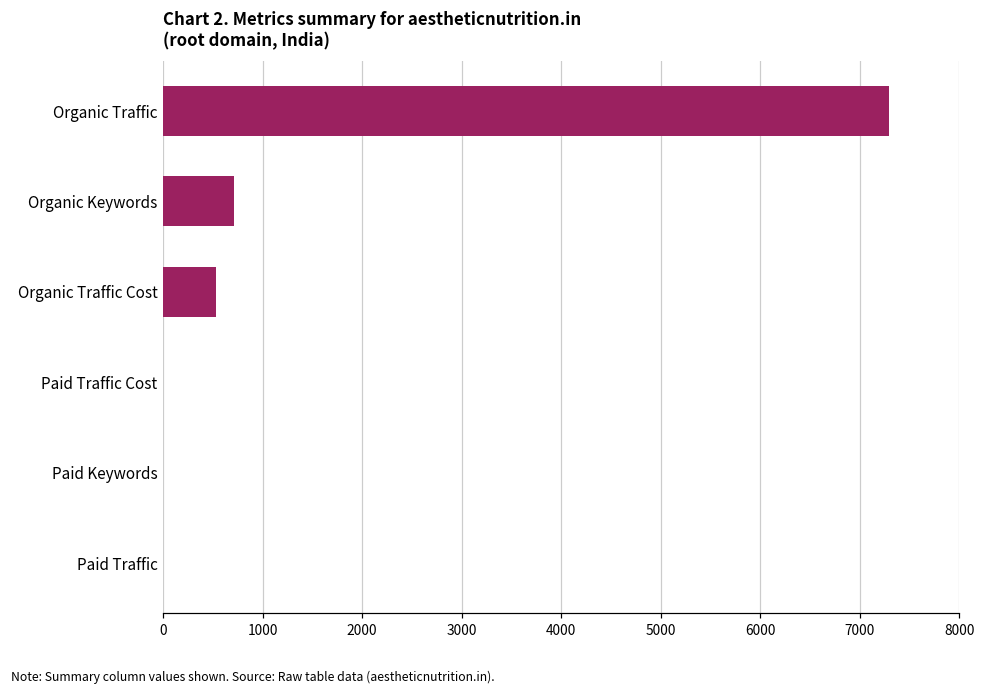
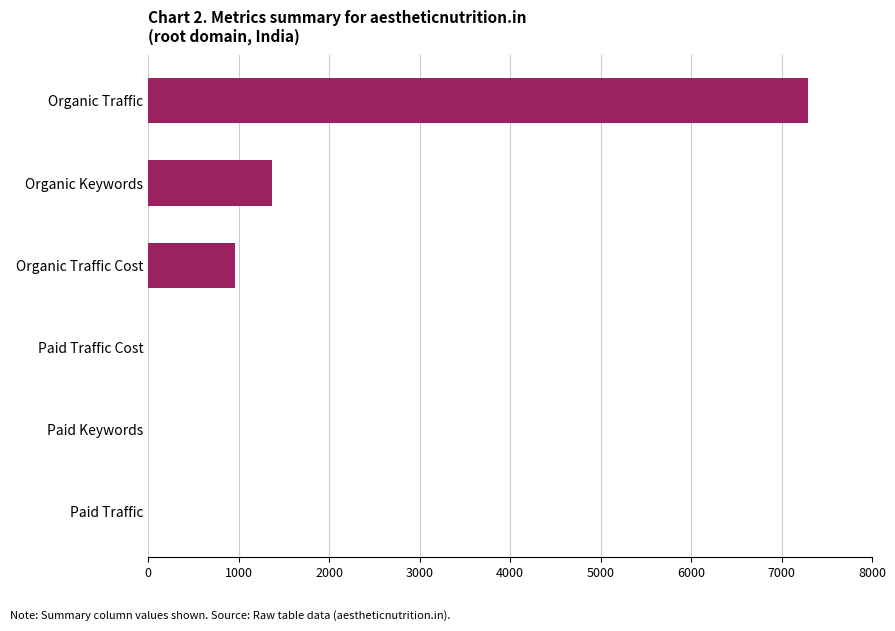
Organic Keywords: 700 -> 1400
Organic Traffic Cost: 500 -> 1000
